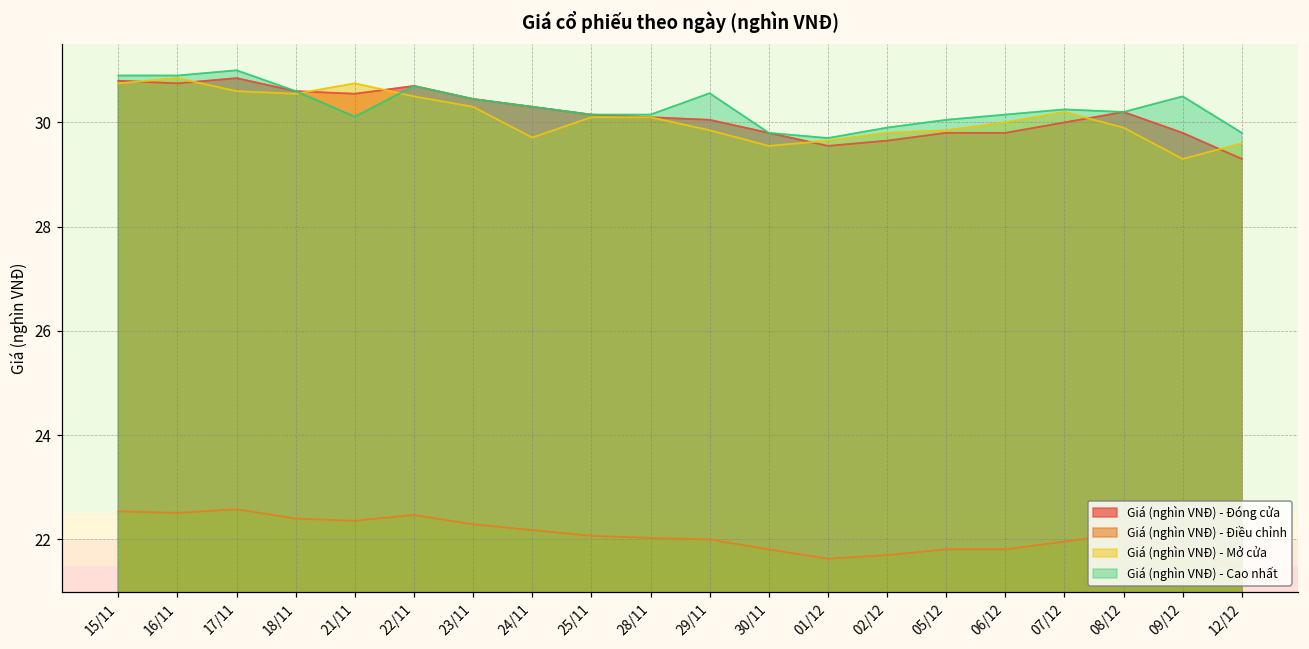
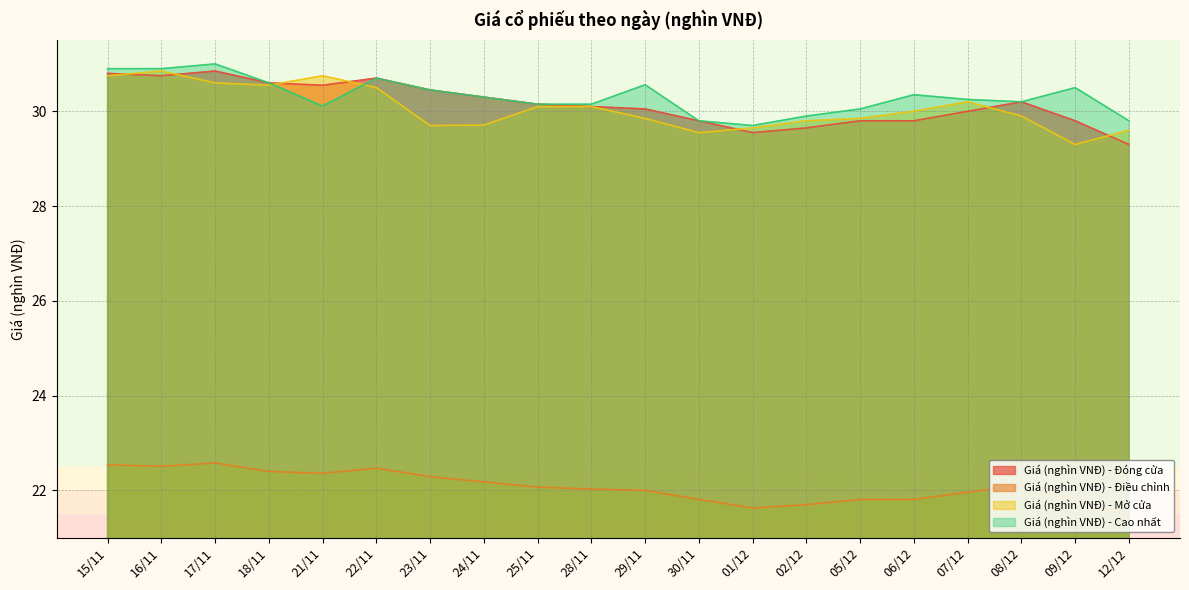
Giá (nghìn VNĐ) - Mở cửa, 23/11: 30.3 -> 29.7
Giá (nghìn VNĐ) - Cao nhất, 06/12: 30.2 -> 30.4
